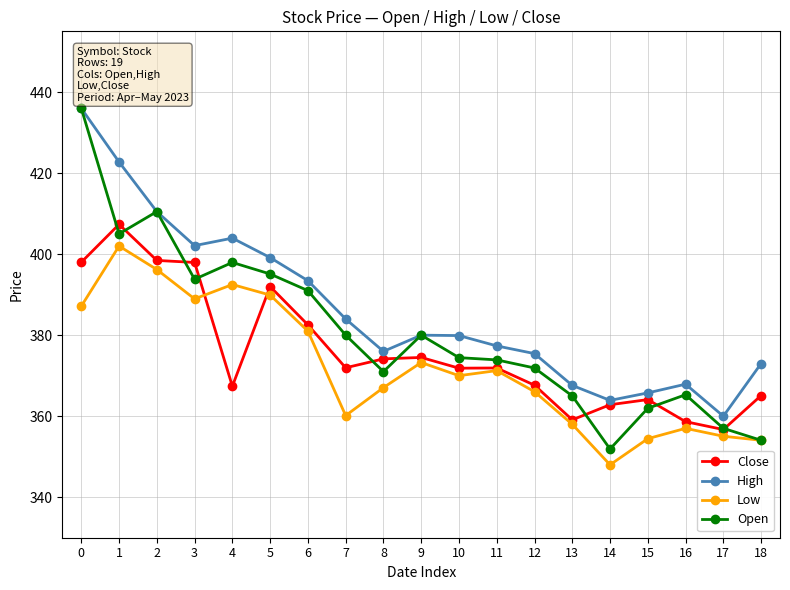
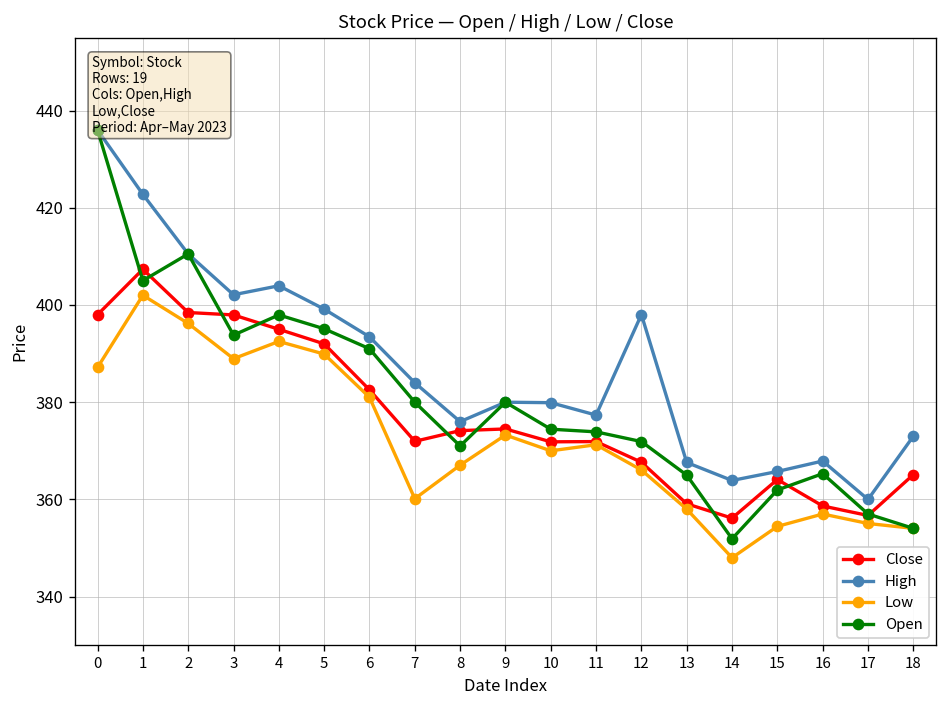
Close, 4: 367 -> 395
High, 12: 375 -> 398
Close, 14: 363 -> 356
